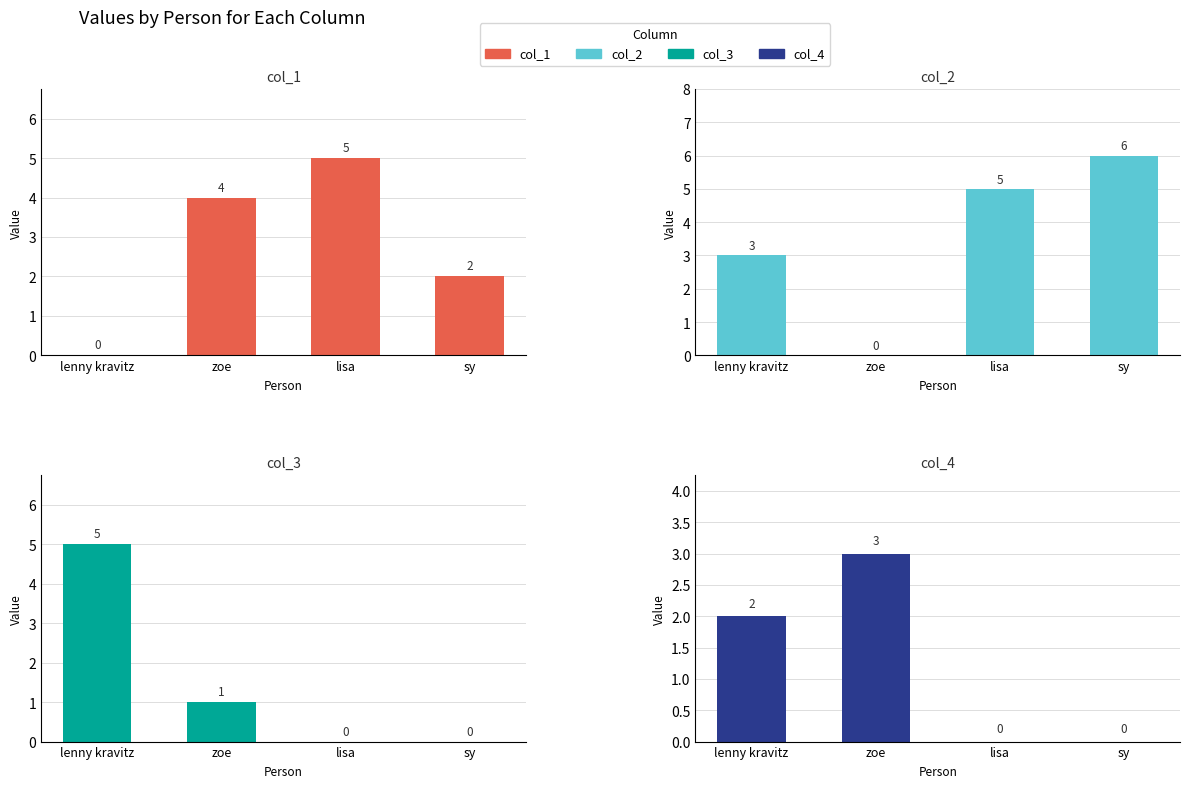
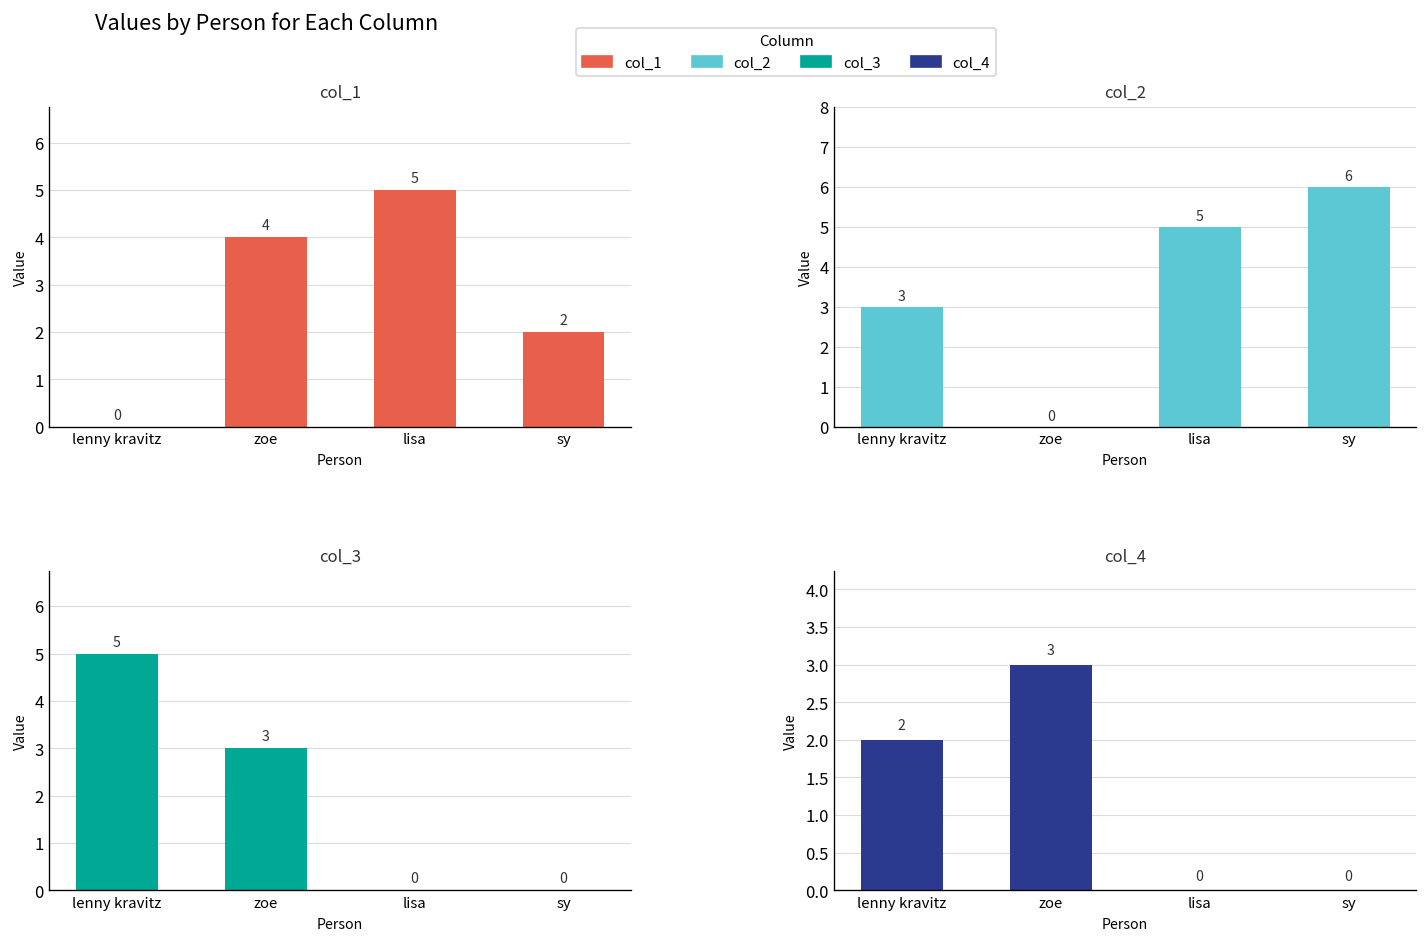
col_3, zoe: 1 -> 3
